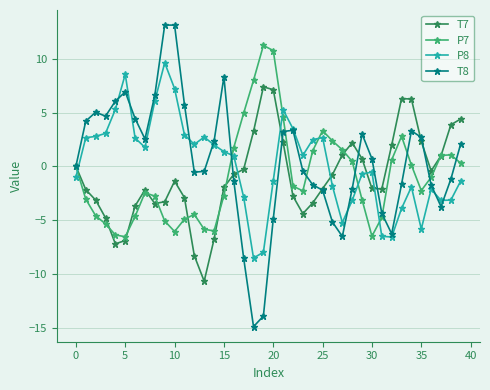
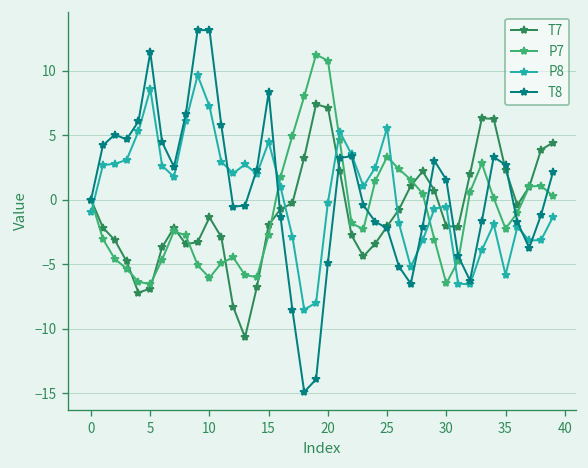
T8, 5: 6.9 -> 11.4
P8, 15: 1.4 -> 4.5
P8, 20: -1.3 -> -0.2
P8, 25: 2.7 -> 5.6
T8, 30: 0.7 -> 1.5
